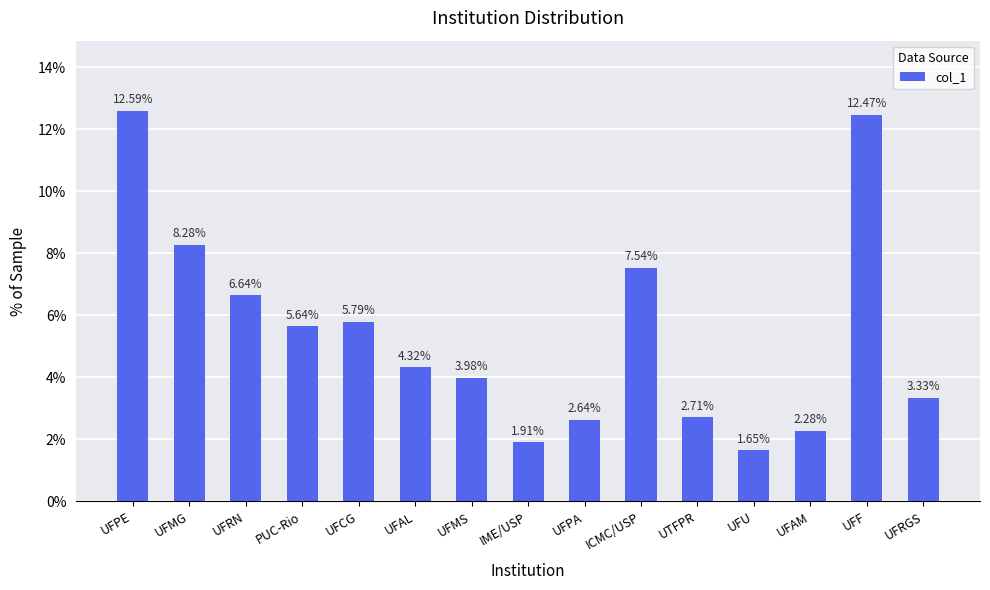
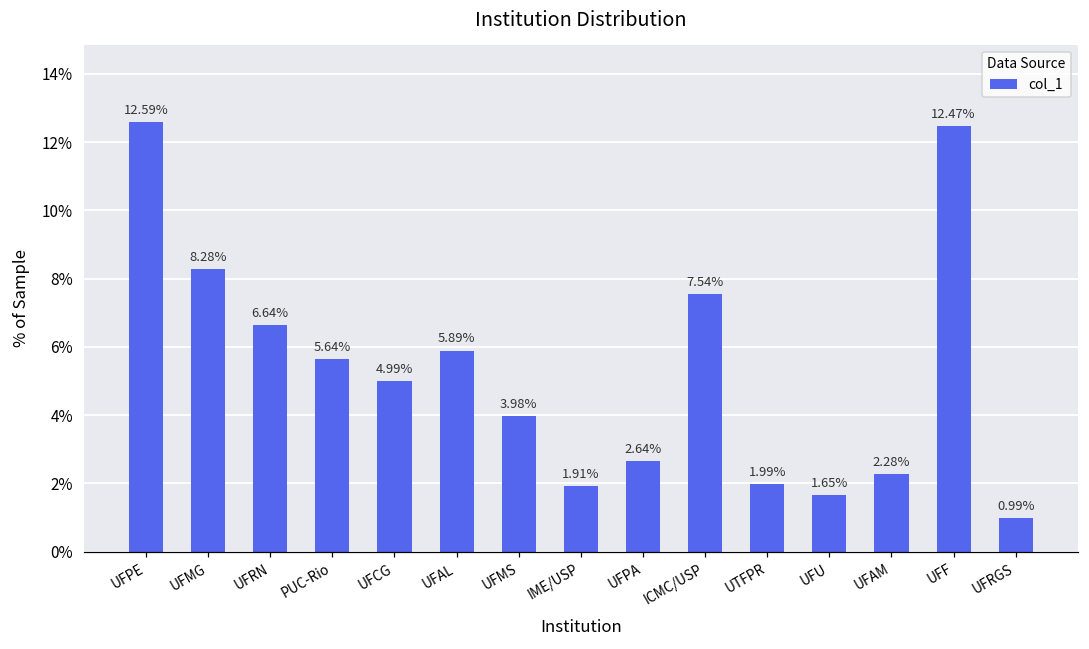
UFCG: 5.79% -> 4.99%
UFAL: 4.32% -> 5.89%
UTFPR: 2.71% -> 1.99%
UFRGS: 3.33% -> 0.99%
